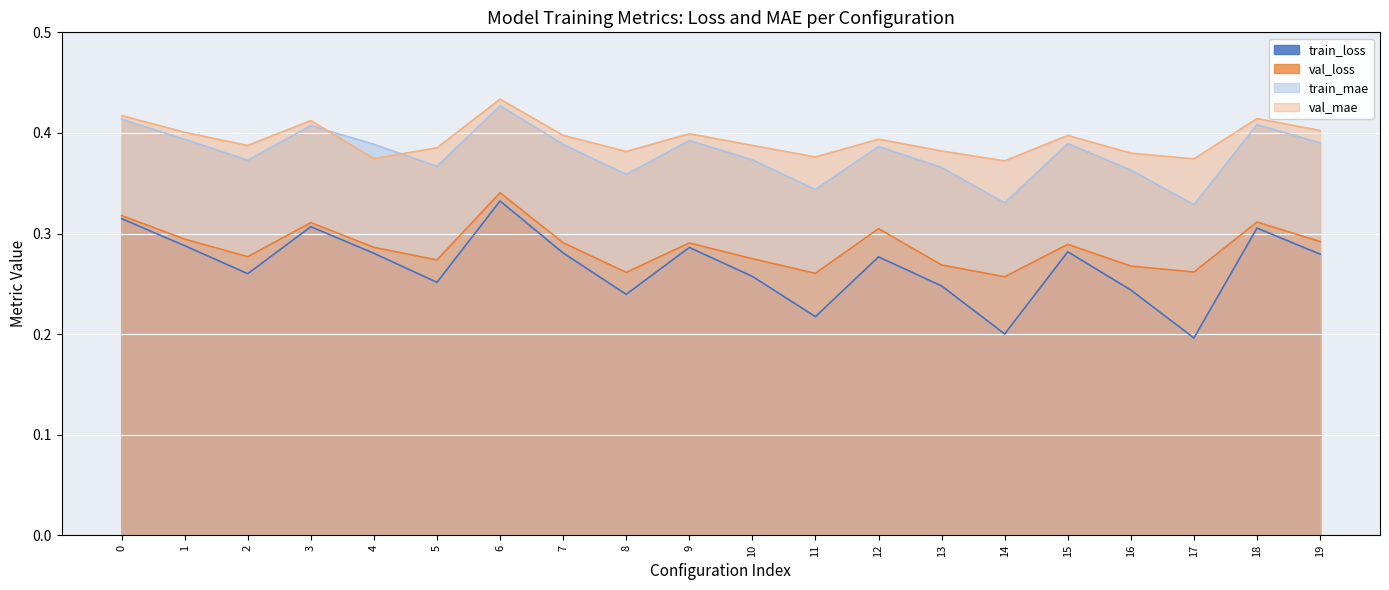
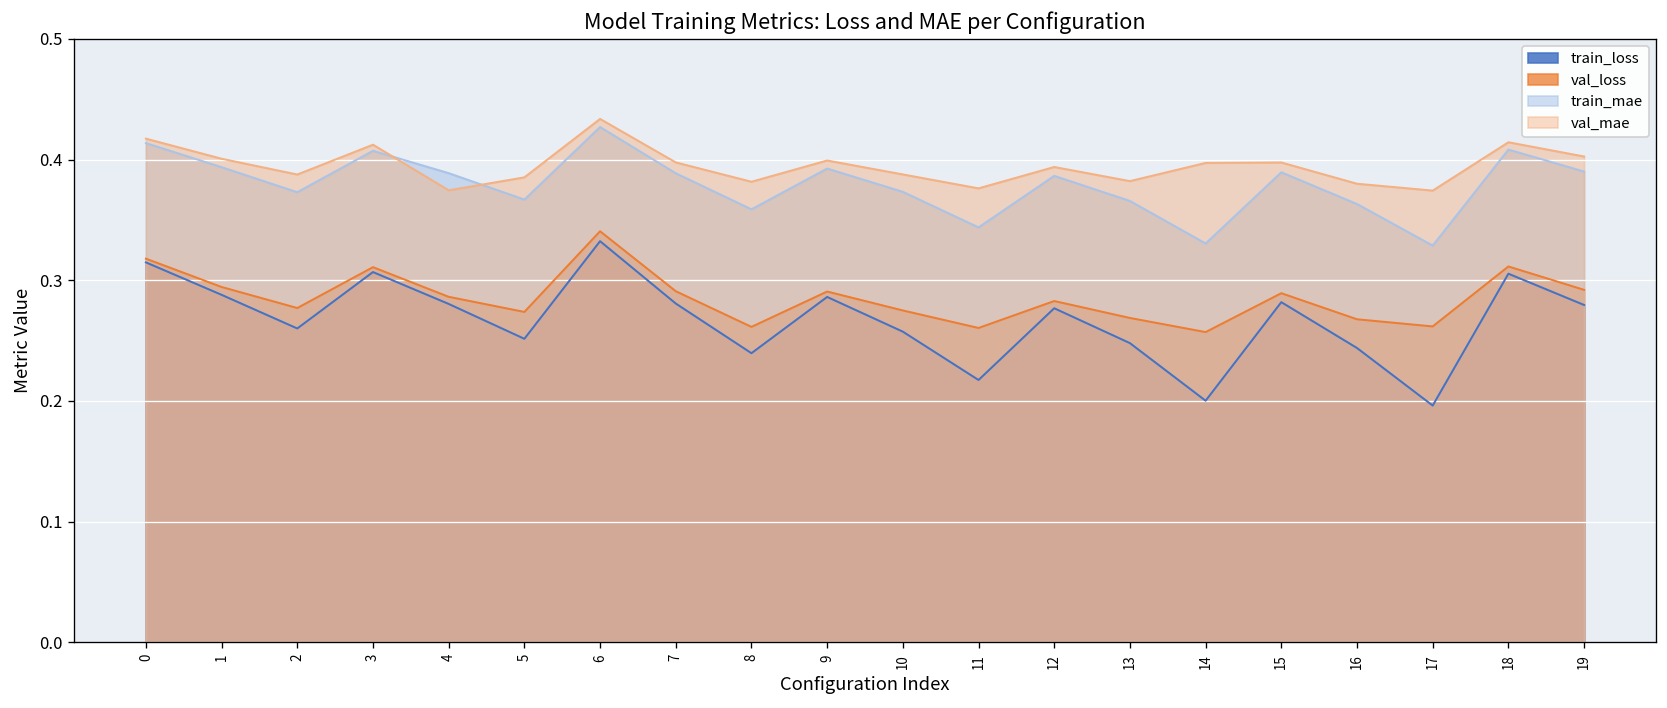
val_loss, 12: 0.305 -> 0.283
val_mae, 14: 0.372 -> 0.397
